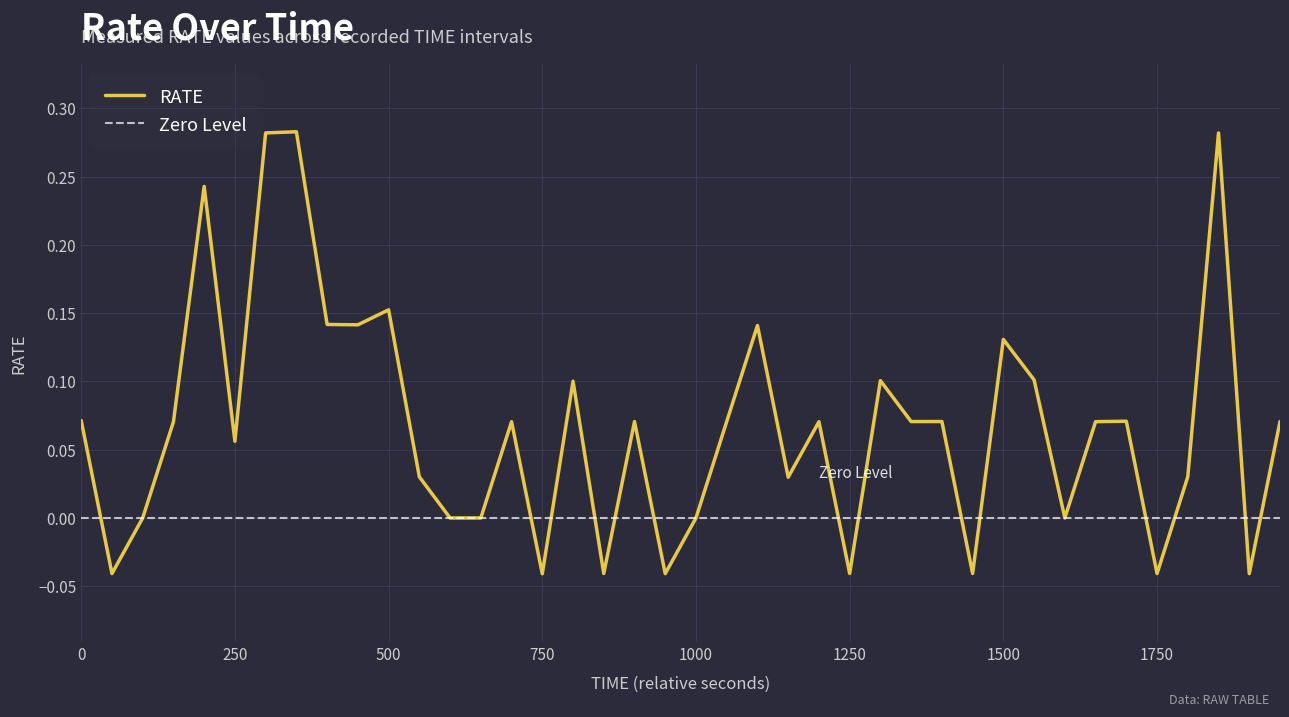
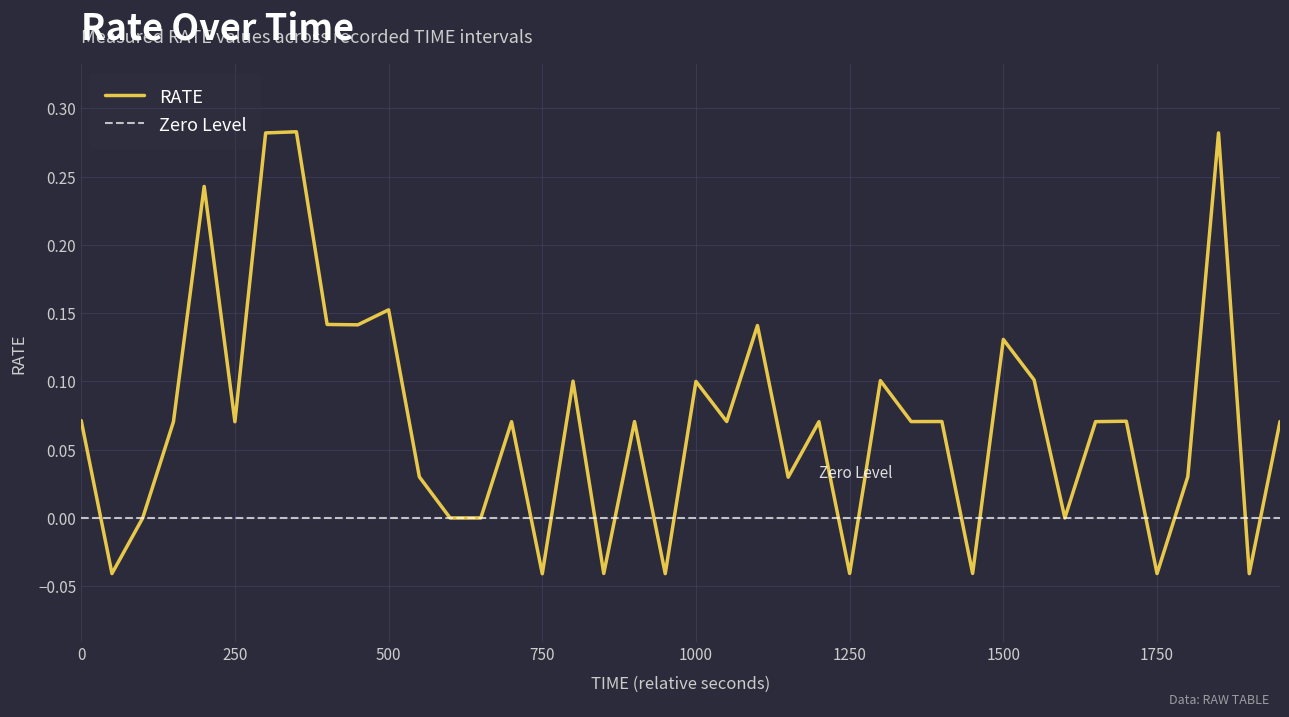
250: 0.056 -> 0.070
1000: 0.0 -> 0.1
